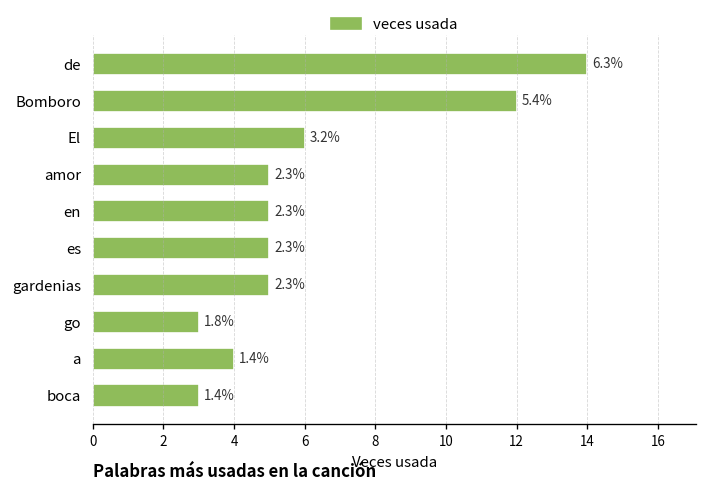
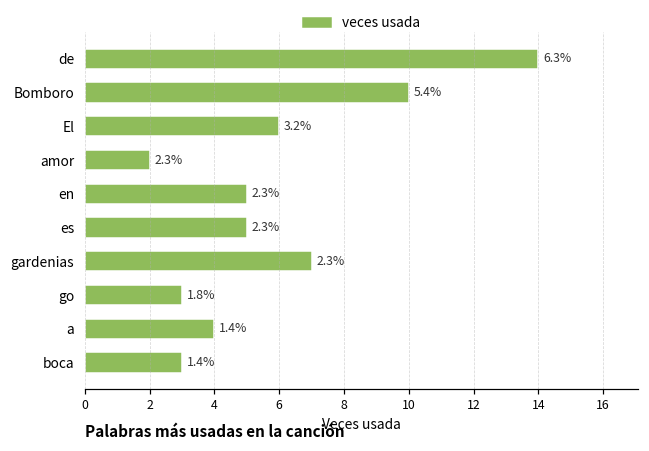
Bomboro: 12 -> 10
amor: 5 -> 2
gardenias: 5 -> 7
